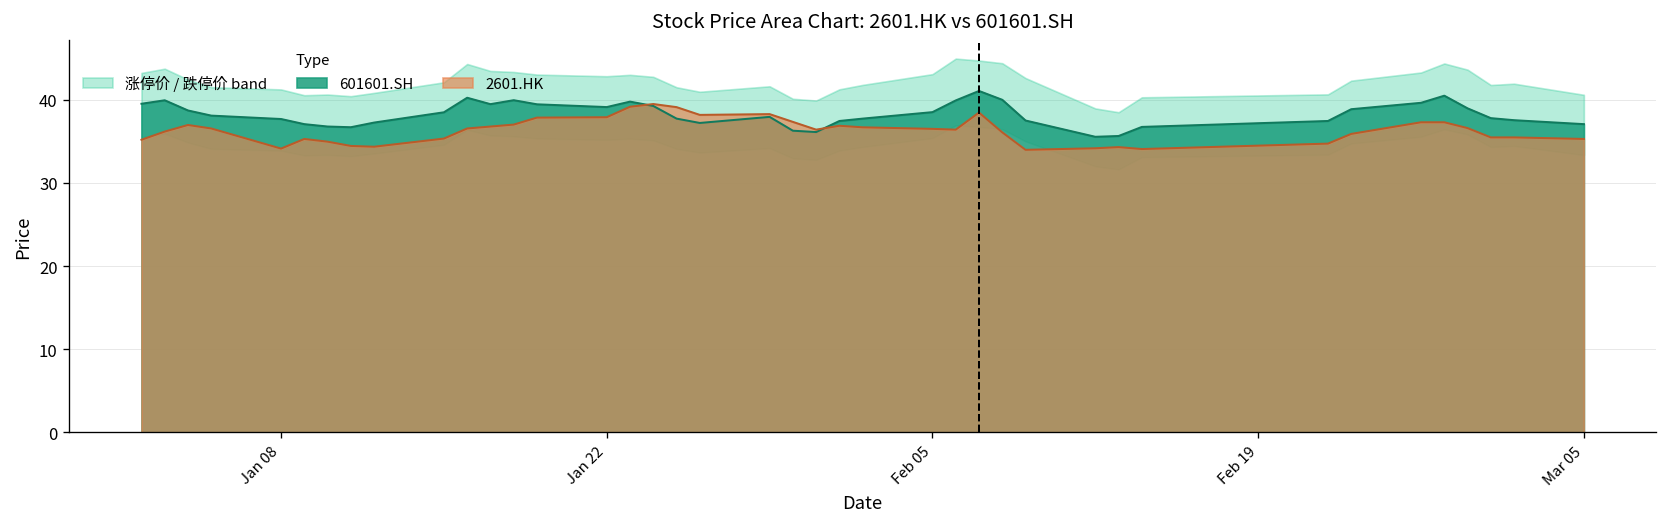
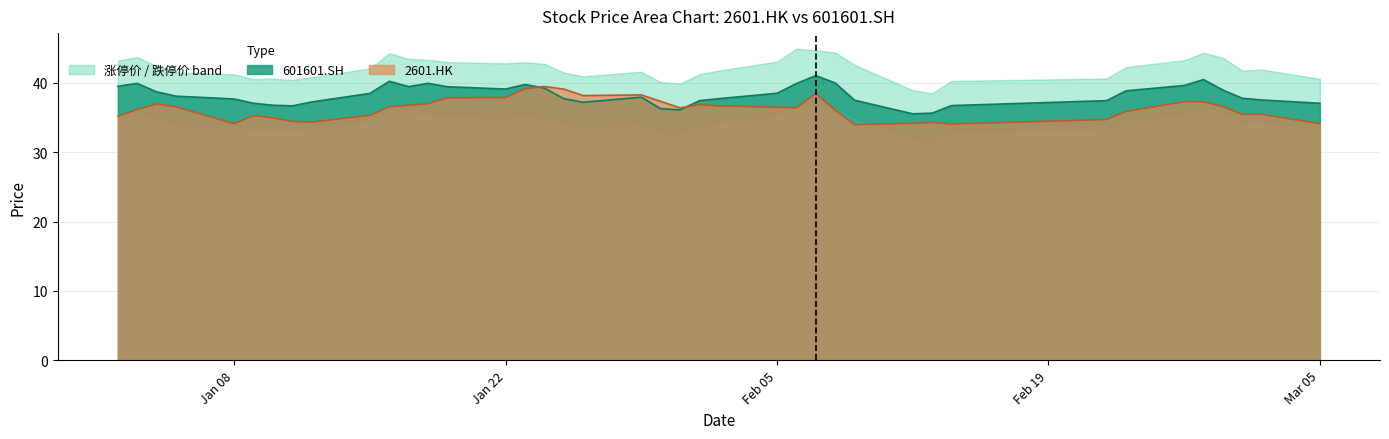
2601.HK, Mar 05: 35 -> 34
